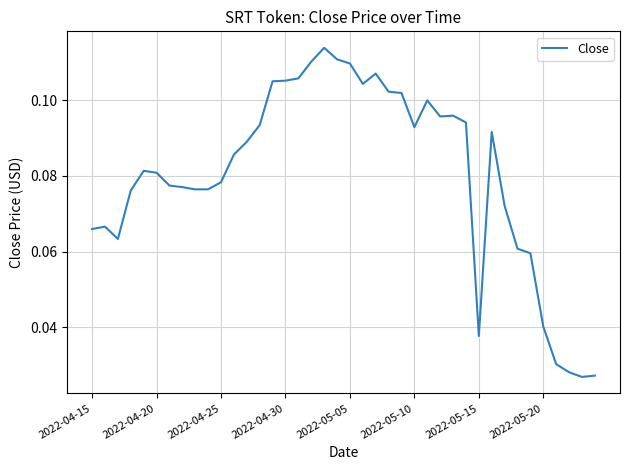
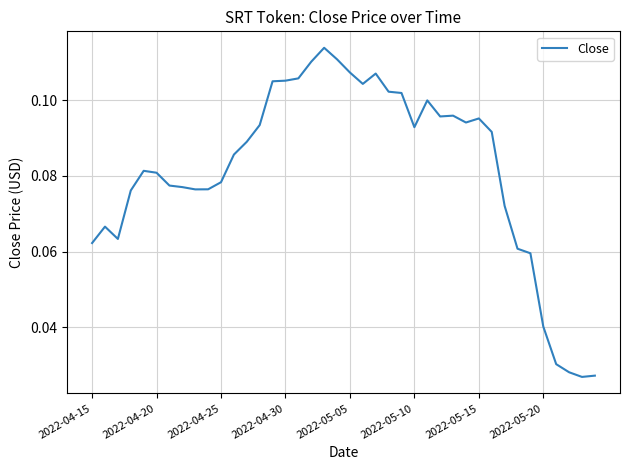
2022-04-15: 0.066 -> 0.062
2022-05-05: 0.110 -> 0.107
2022-05-15: 0.038 -> 0.095
